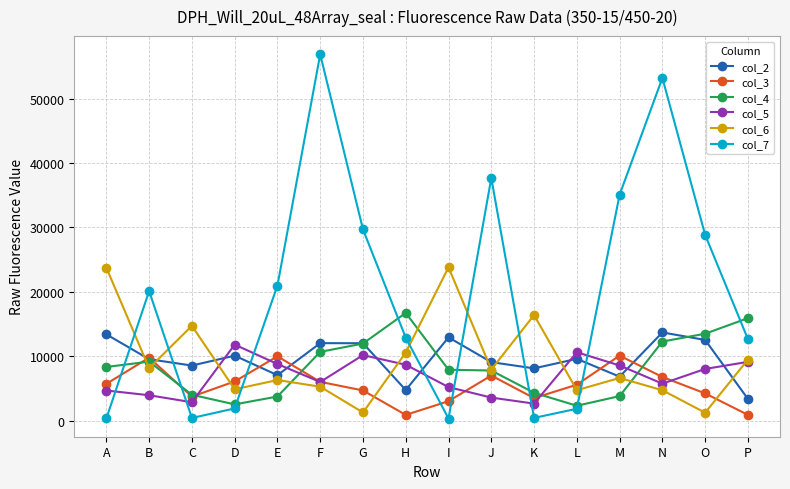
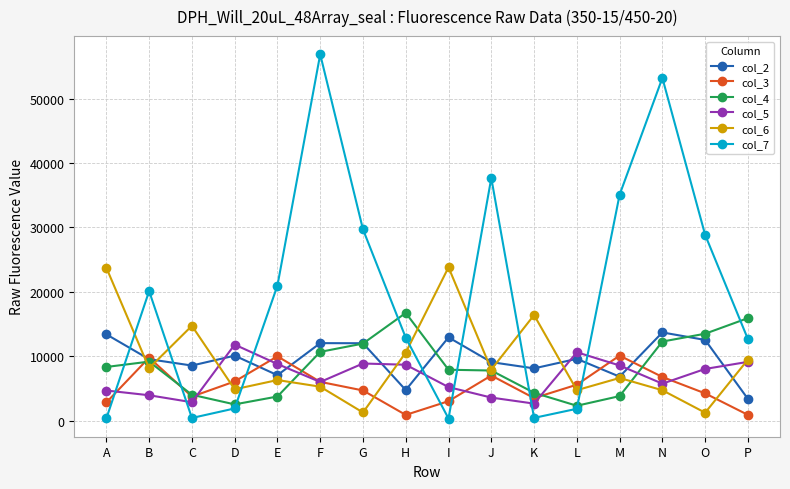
col_3, A: 6000 -> 3000
col_5, G: 10000 -> 9000
